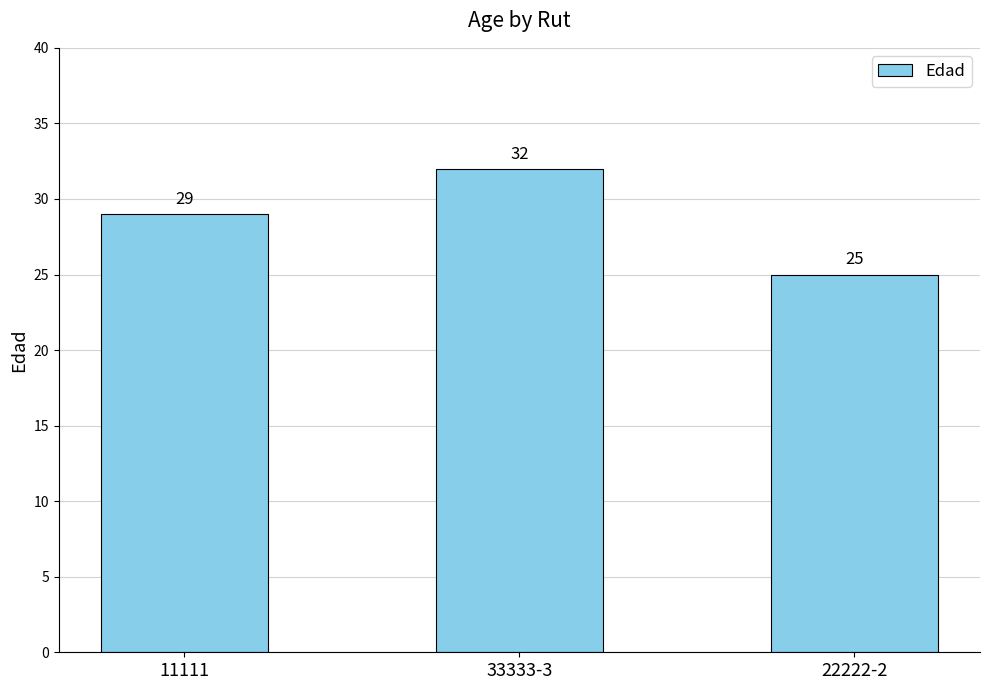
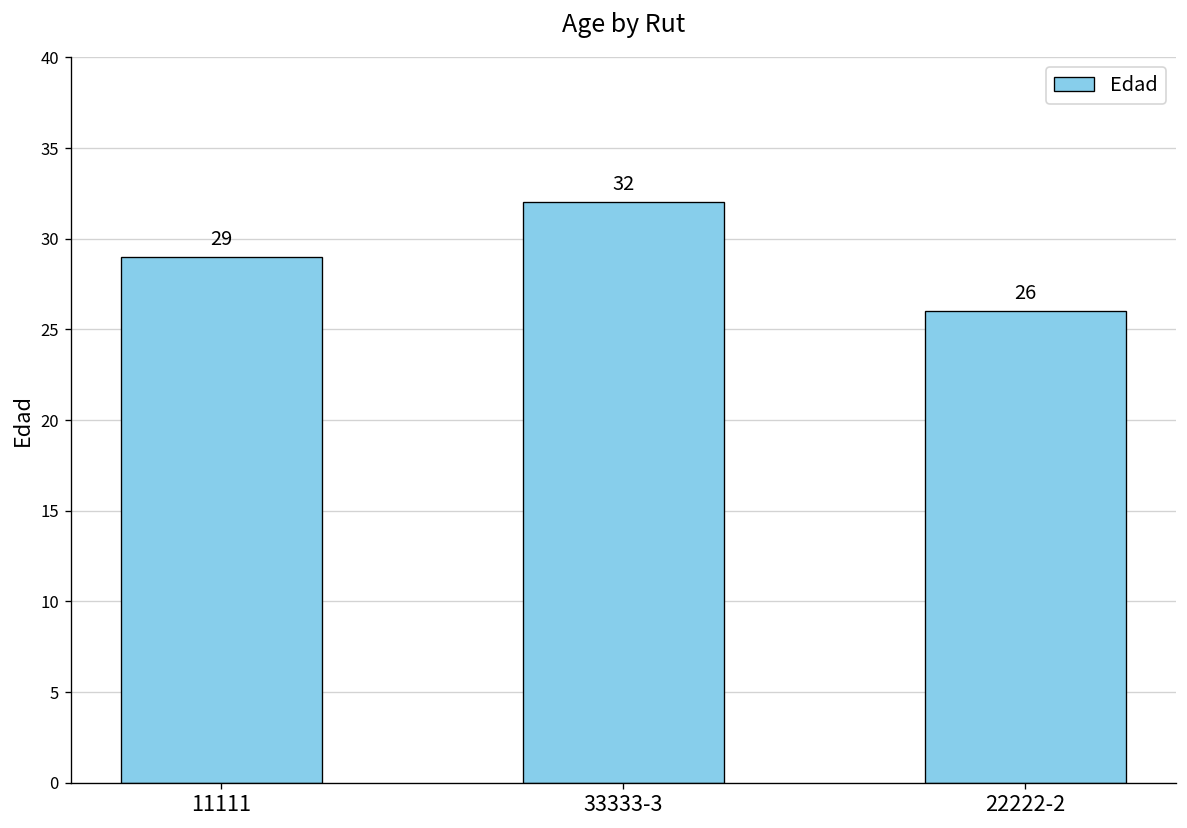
22222-2: 25 -> 26
